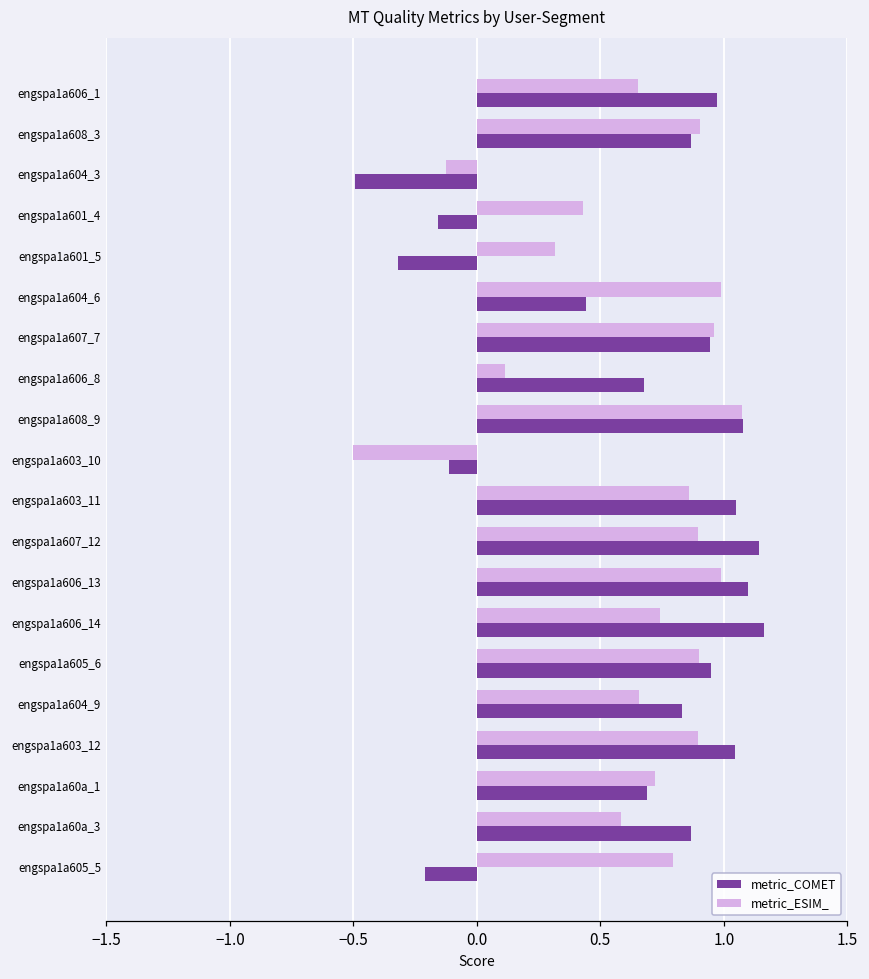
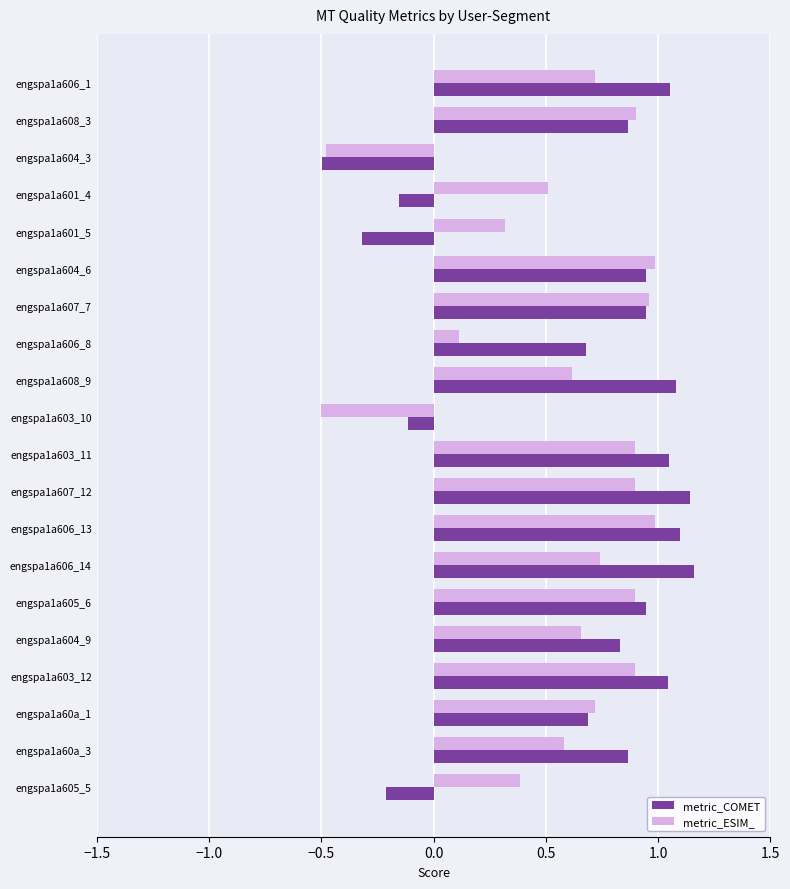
metric_ESIM_, engspa1a606_1: 0.65 -> 0.72
metric_COMET, engspa1a606_1: 0.97 -> 1.05
metric_ESIM_, engspa1a604_3: -0.12 -> -0.48
metric_ESIM_, engspa1a601_4: 0.43 -> 0.51
metric_COMET, engspa1a604_6: 0.44 -> 0.95
metric_ESIM_, engspa1a608_9: 1.07 -> 0.62
metric_ESIM_, engspa1a603_11: 0.86 -> 0.90
metric_ESIM_, engspa1a605_5: 0.79 -> 0.38
